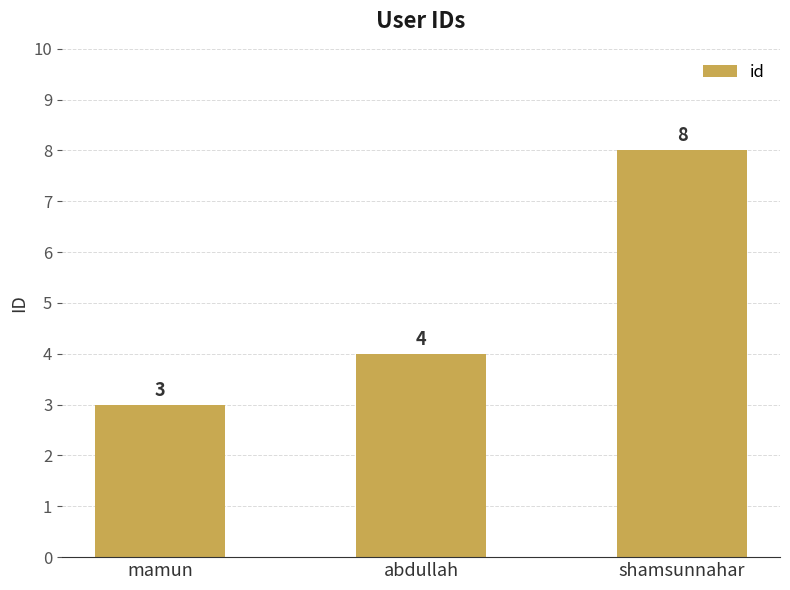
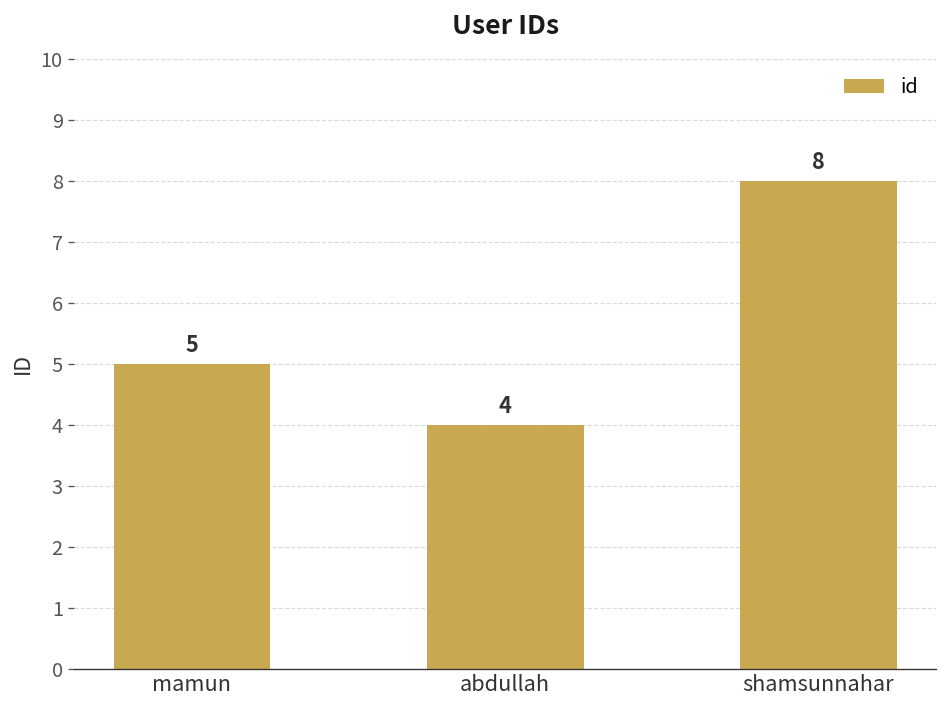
mamun: 3 -> 5
